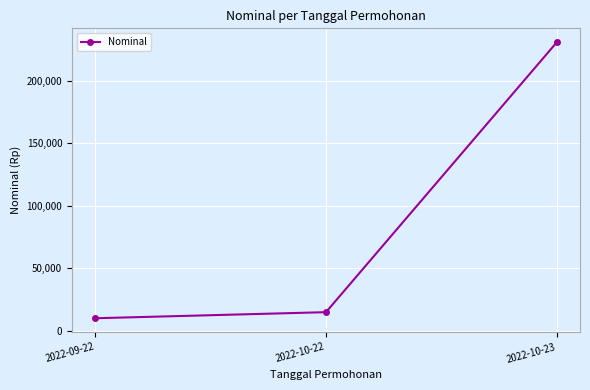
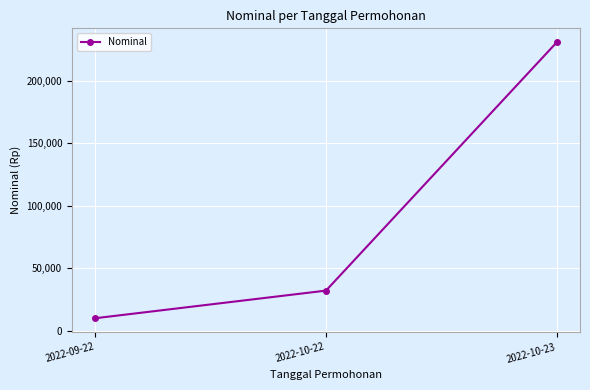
2022-10-22: 15,000 -> 32,000
